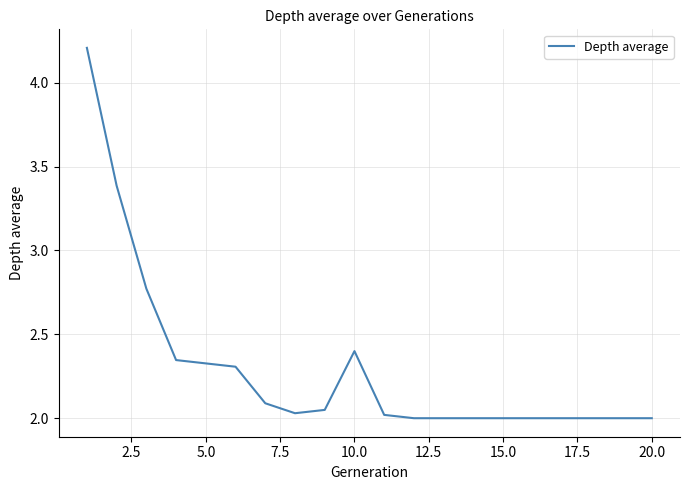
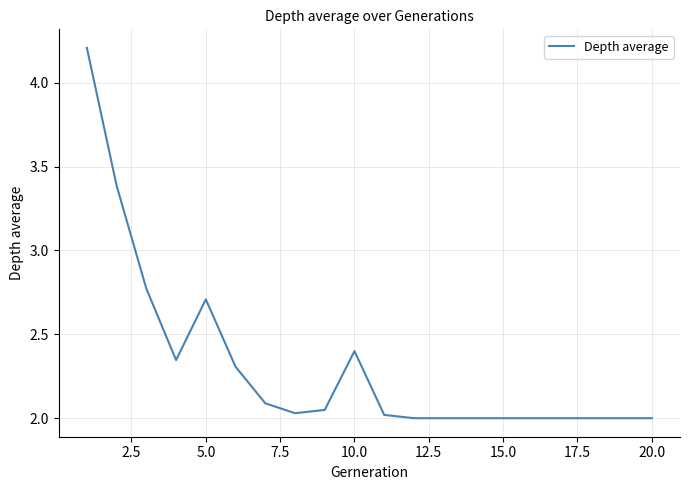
5.0: 2.33 -> 2.71
